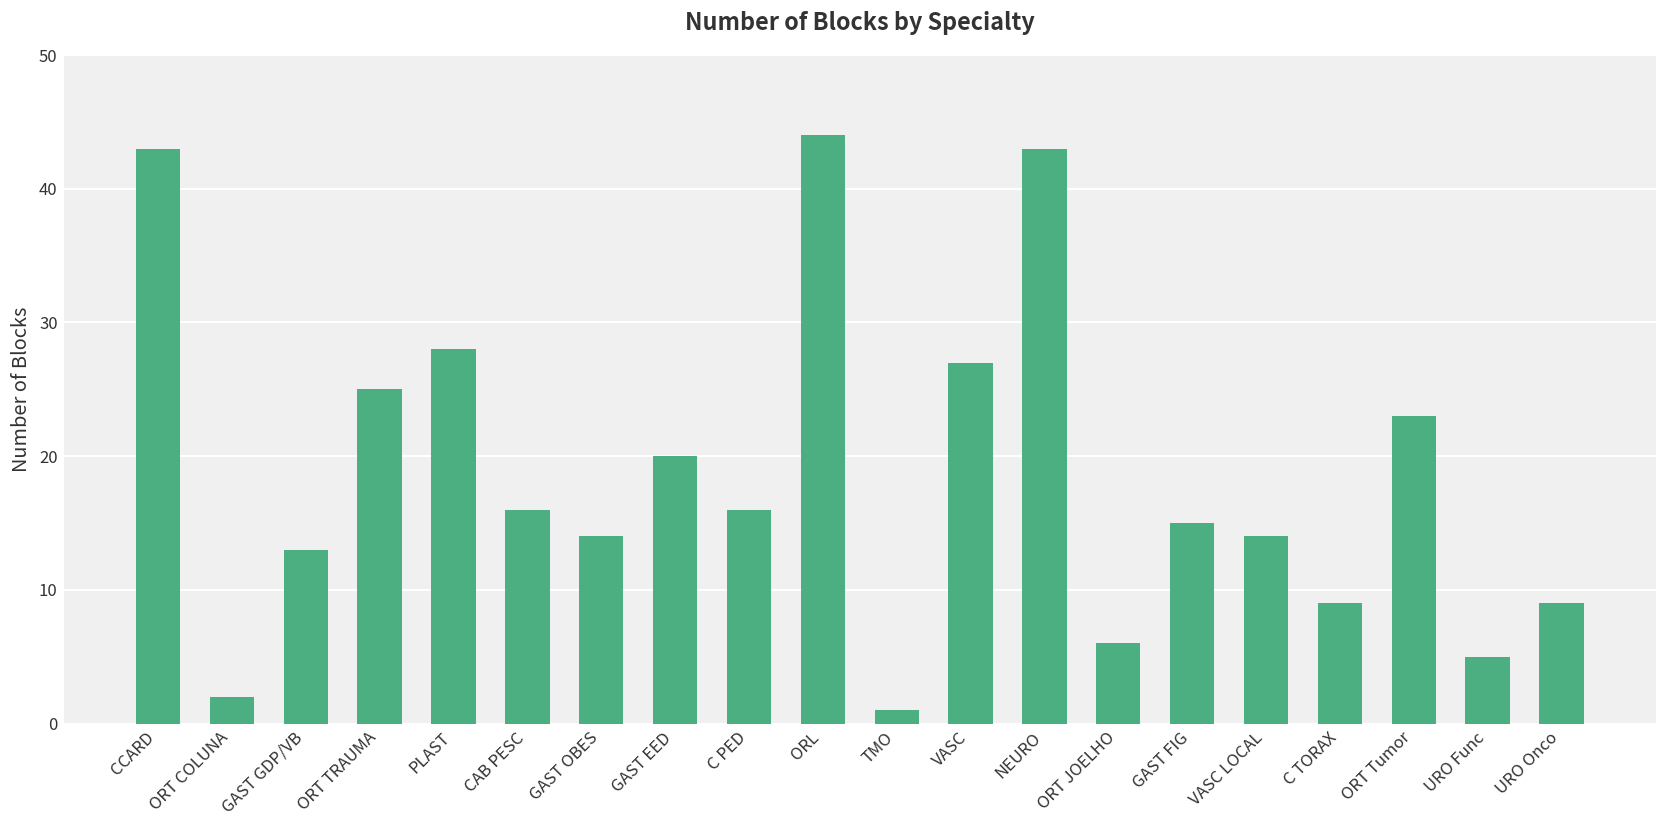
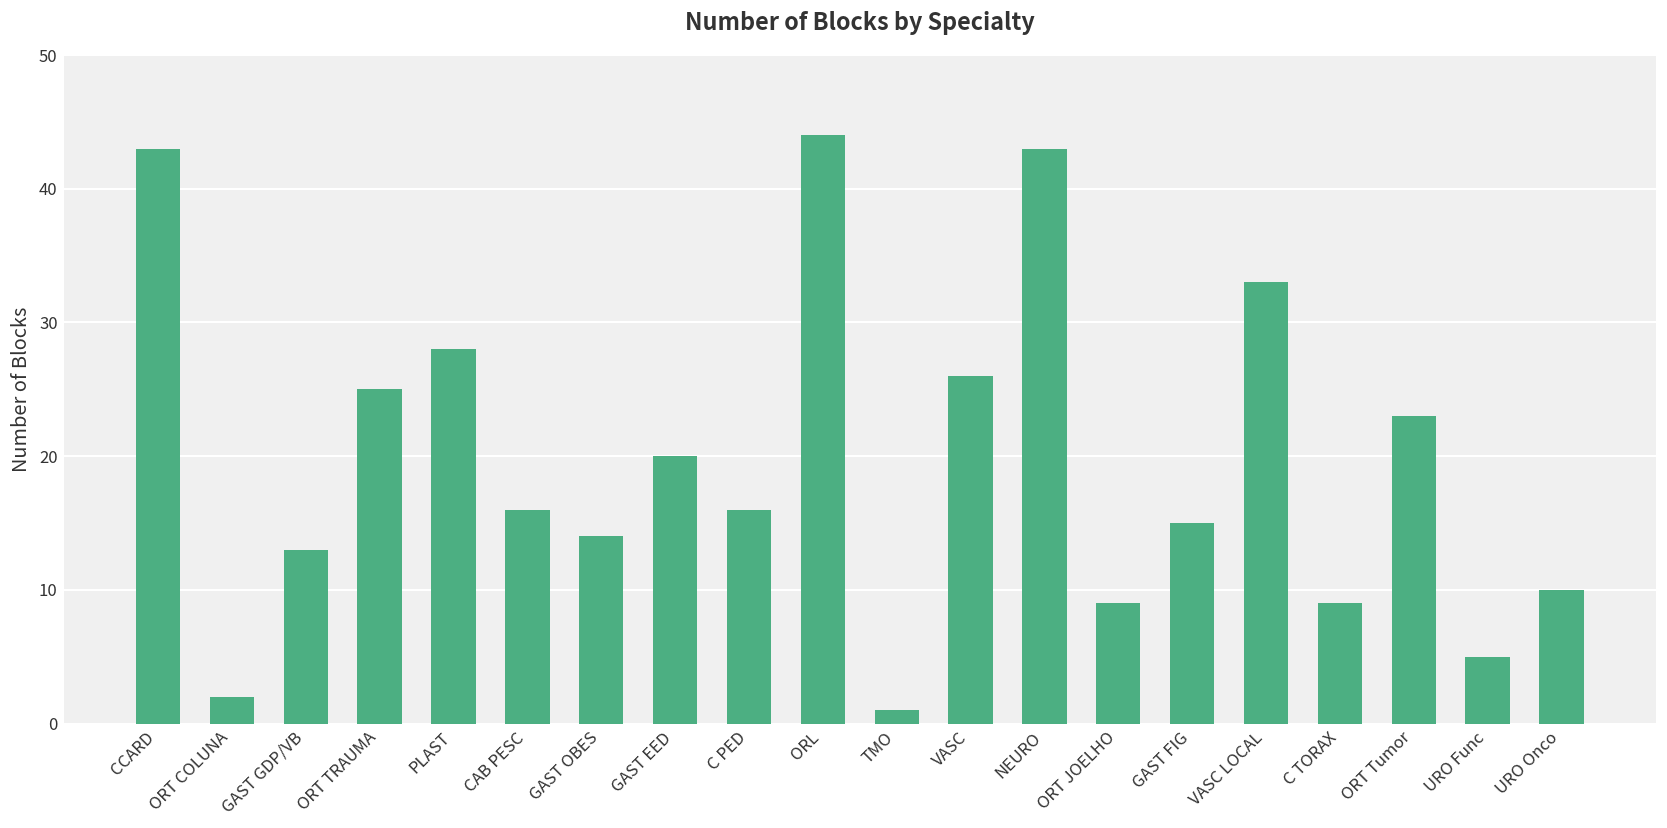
VASC: 27 -> 26
ORT JOELHO: 6 -> 9
VASC LOCAL: 14 -> 33
URO Onco: 9 -> 10
